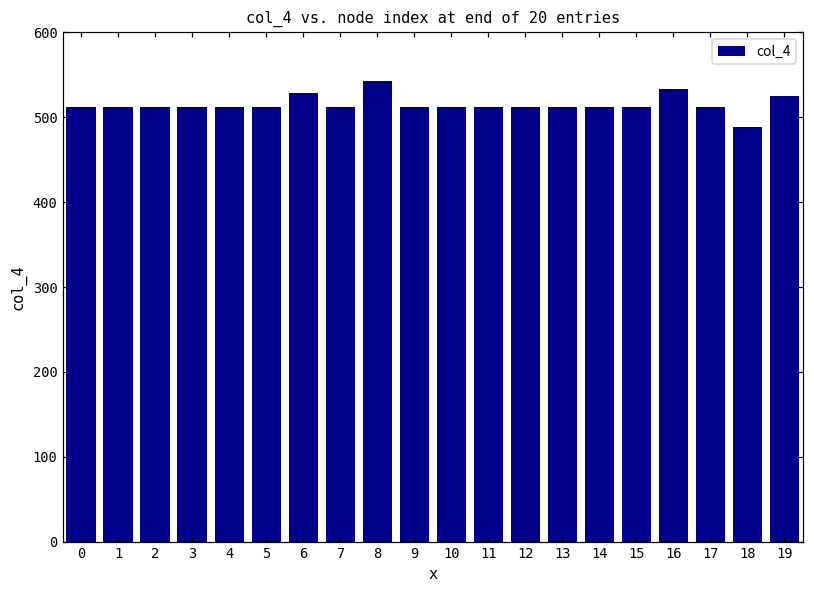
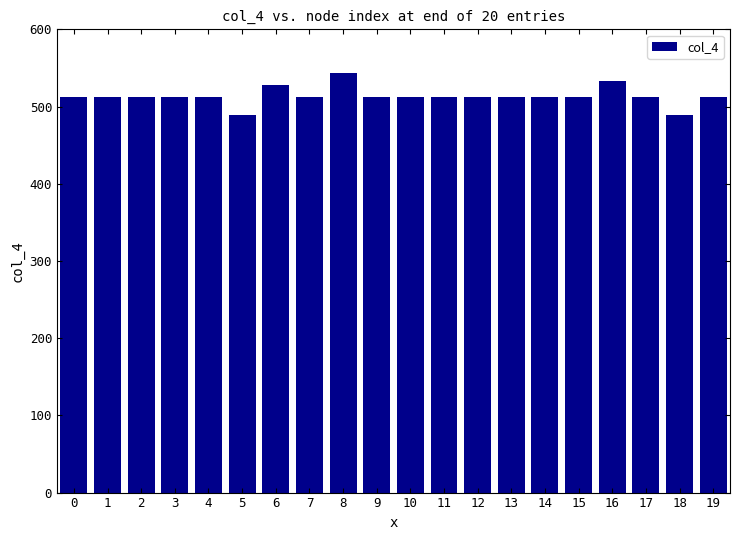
5: 510 -> 490
19: 530 -> 510
